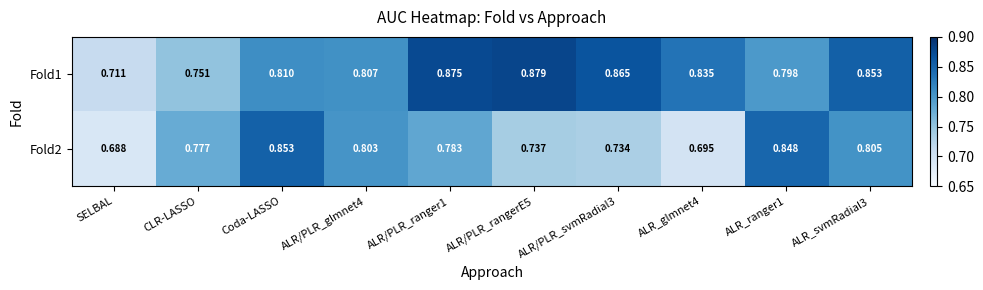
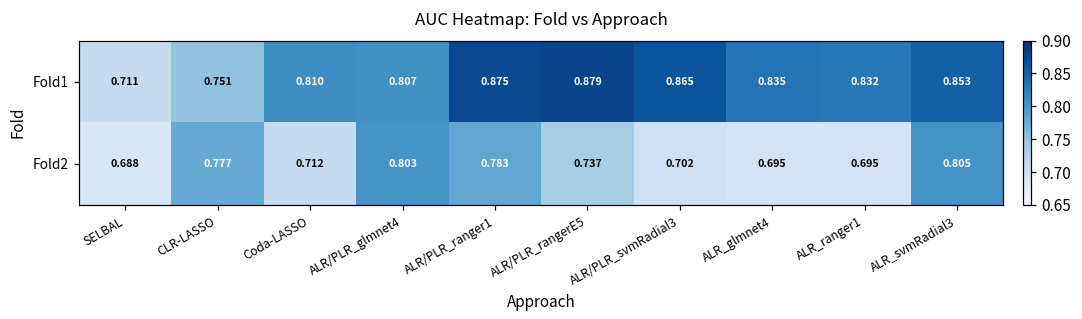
Fold1, ALR_ranger1: 0.798 -> 0.832
Fold2, Coda-LASSO: 0.853 -> 0.712
Fold2, ALR/PLR_svmRadial3: 0.734 -> 0.702
Fold2, ALR_ranger1: 0.848 -> 0.695
